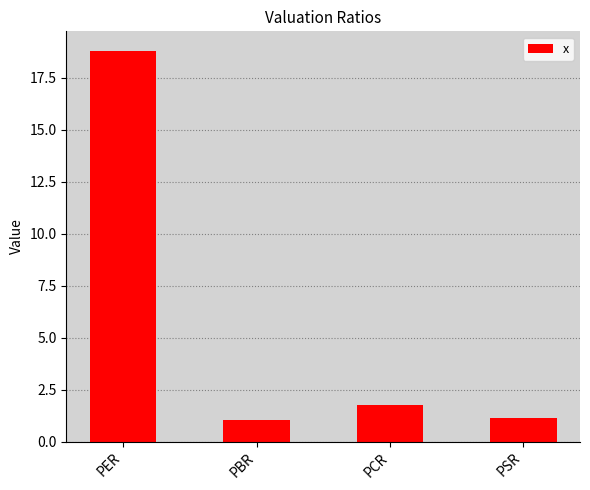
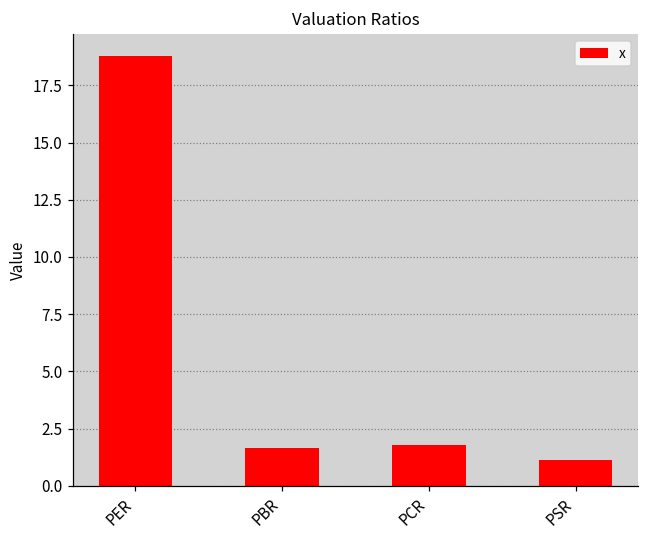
PBR: 1.0 -> 1.7
